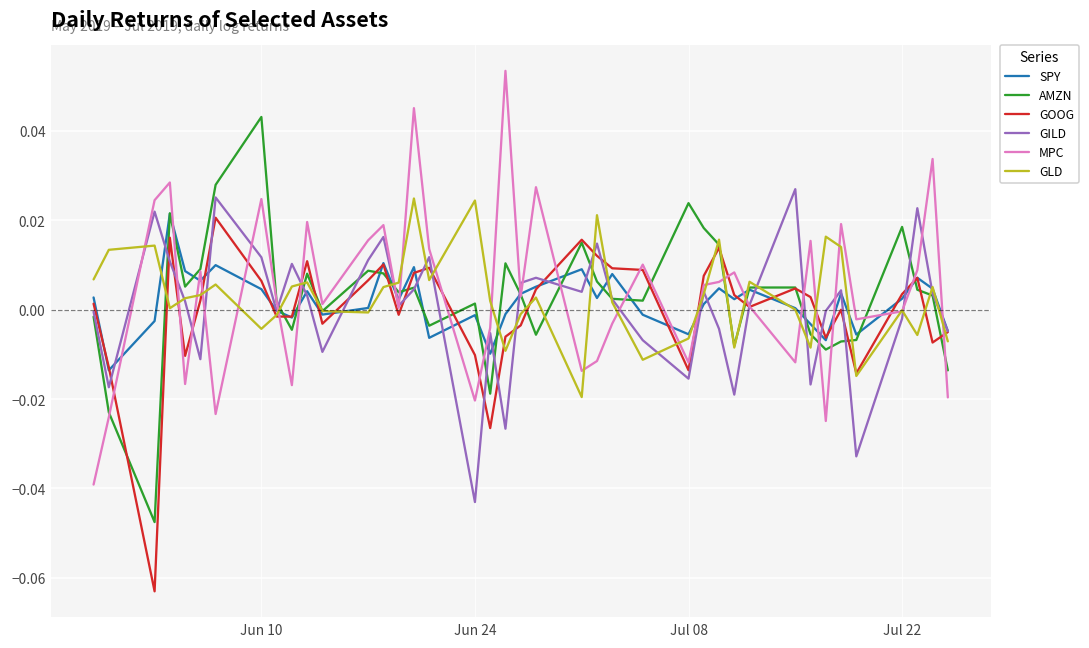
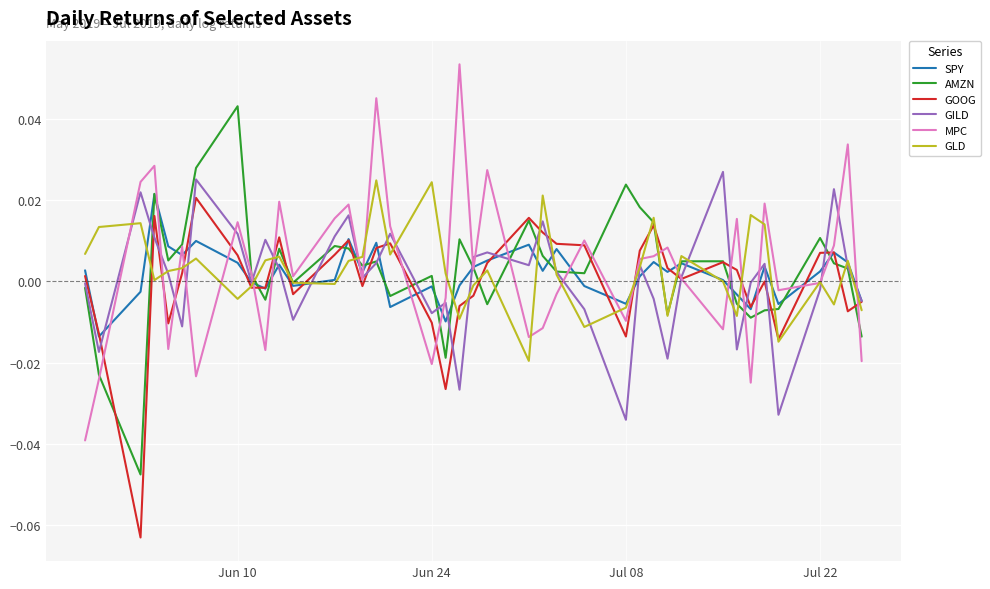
MPC, Jun 10: 0.025 -> 0.015
GILD, Jun 24: -0.043 -> -0.008
GILD, Jul 08: -0.015 -> -0.034
MPC, Jul 08: -0.012 -> -0.010
AMZN, Jul 22: 0.019 -> 0.011
GOOG, Jul 22: 0.003 -> 0.007
